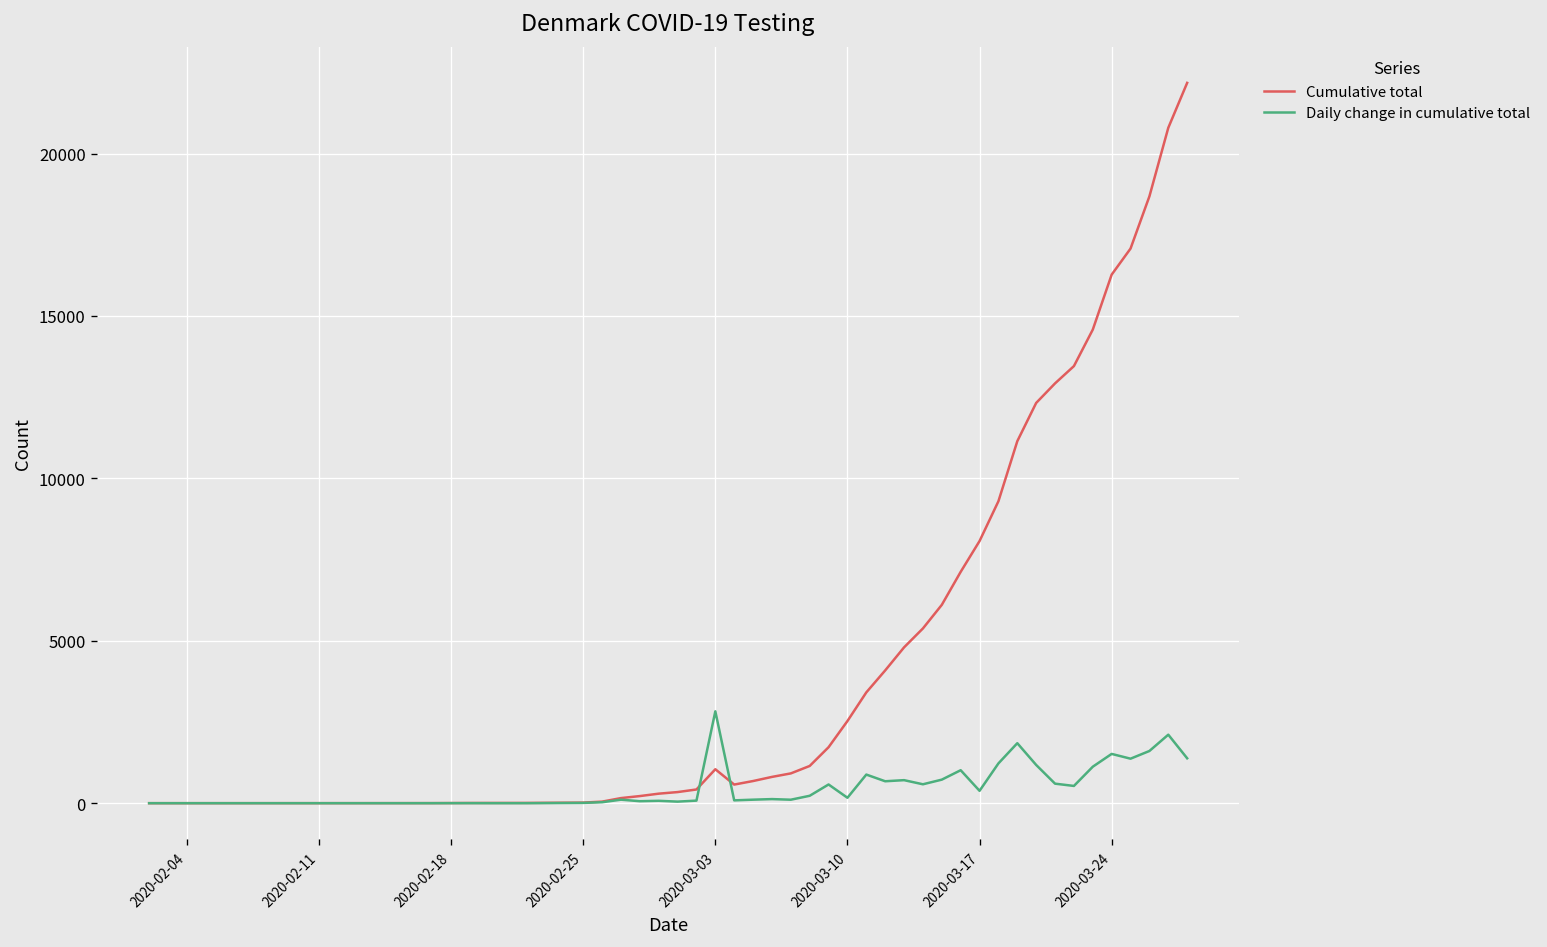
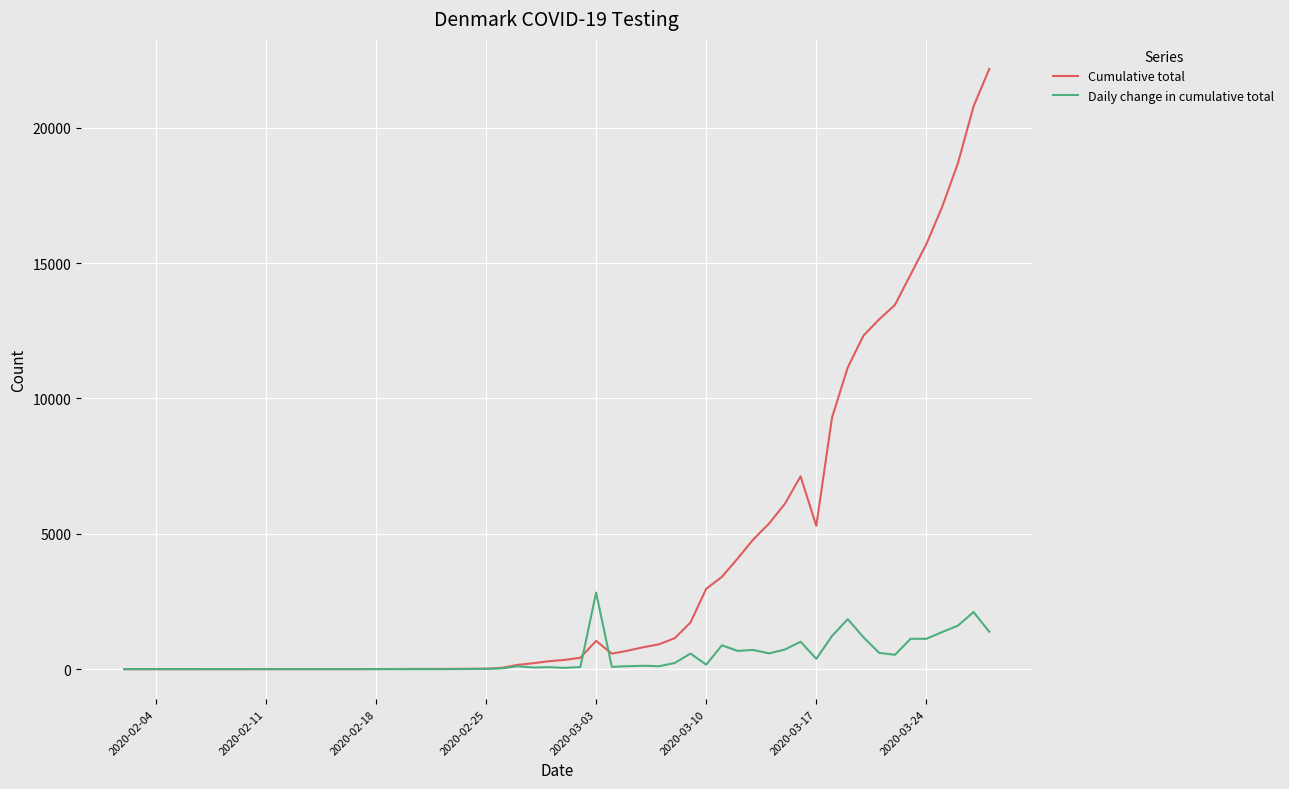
Cumulative total, 2020-03-10: 2500 -> 3000
Cumulative total, 2020-03-17: 8100 -> 5300
Cumulative total, 2020-03-24: 16300 -> 15700
Daily change in cumulative total, 2020-03-24: 1500 -> 1100
